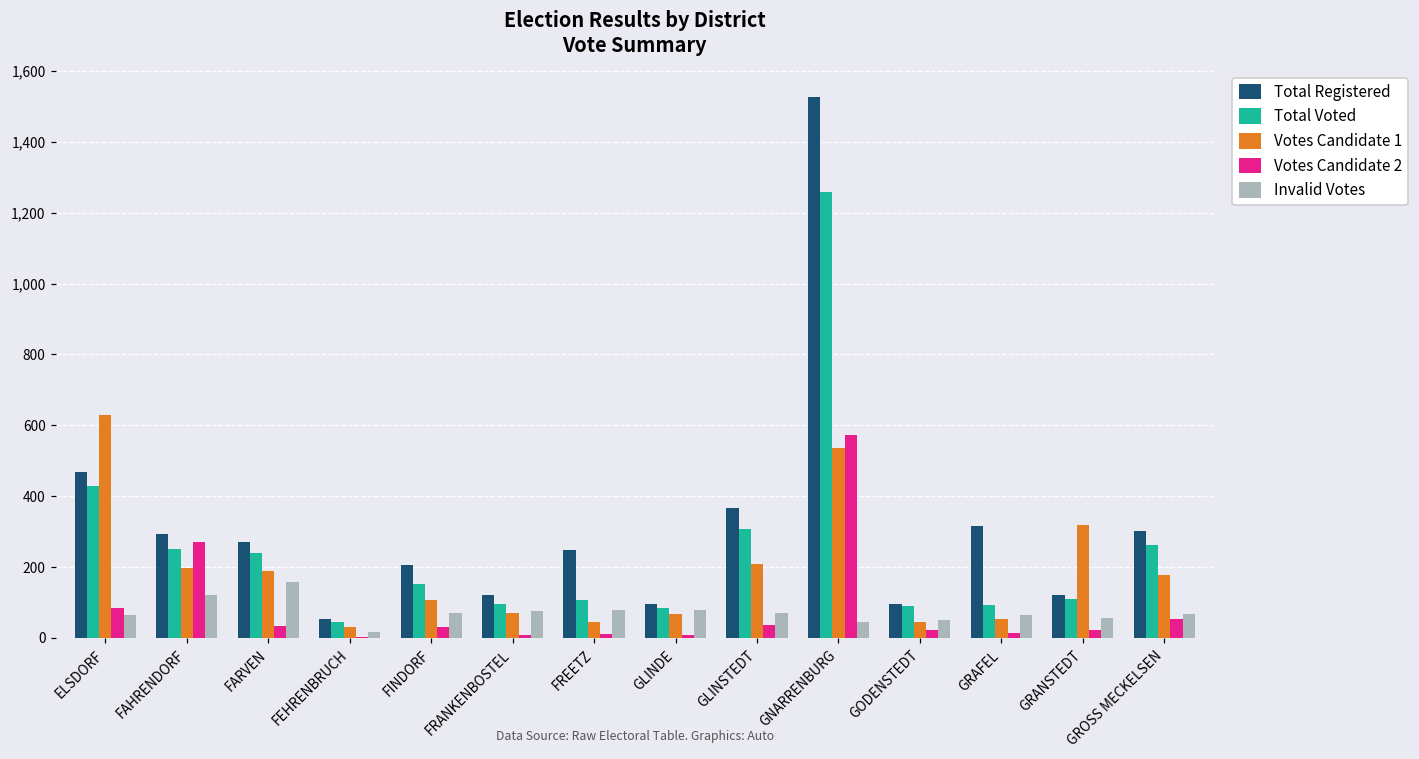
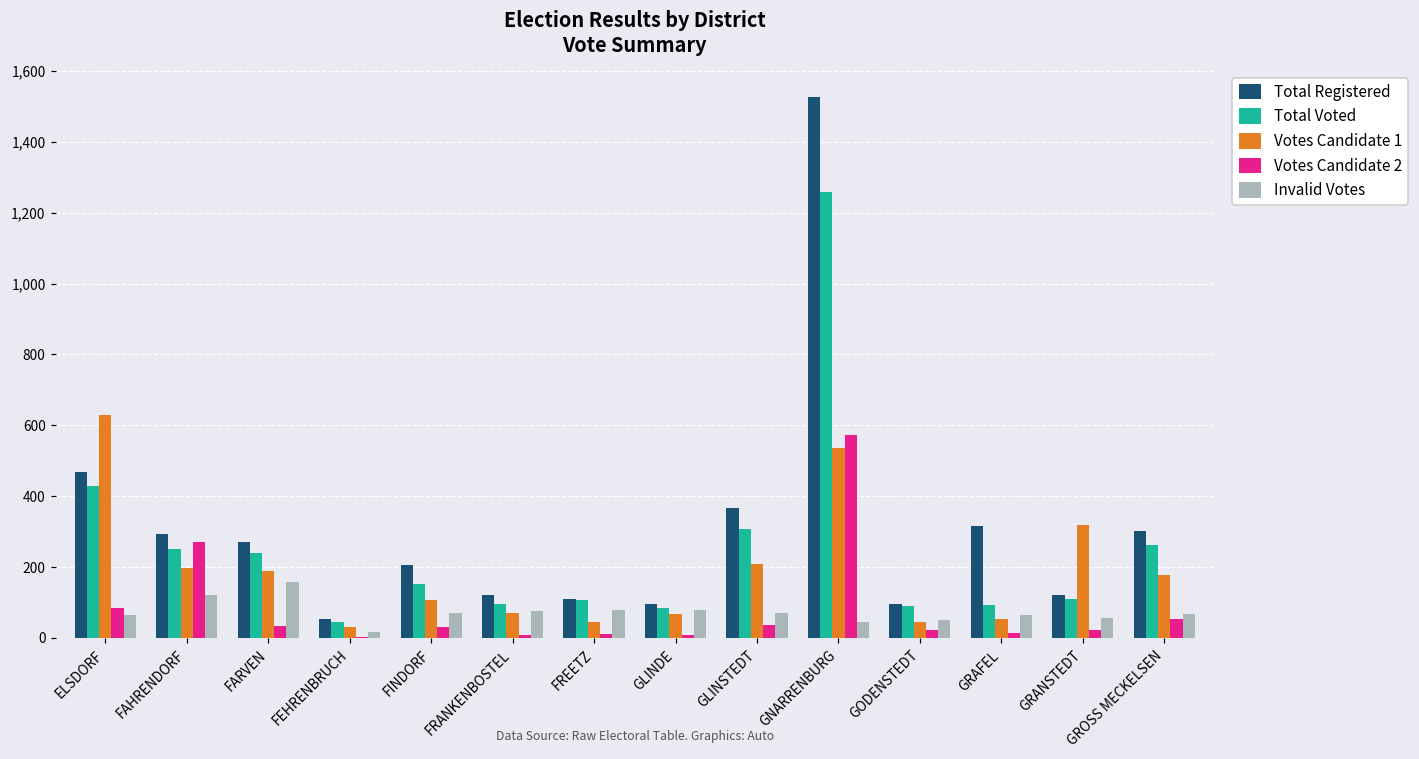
Total Registered, FREETZ: 250 -> 110
